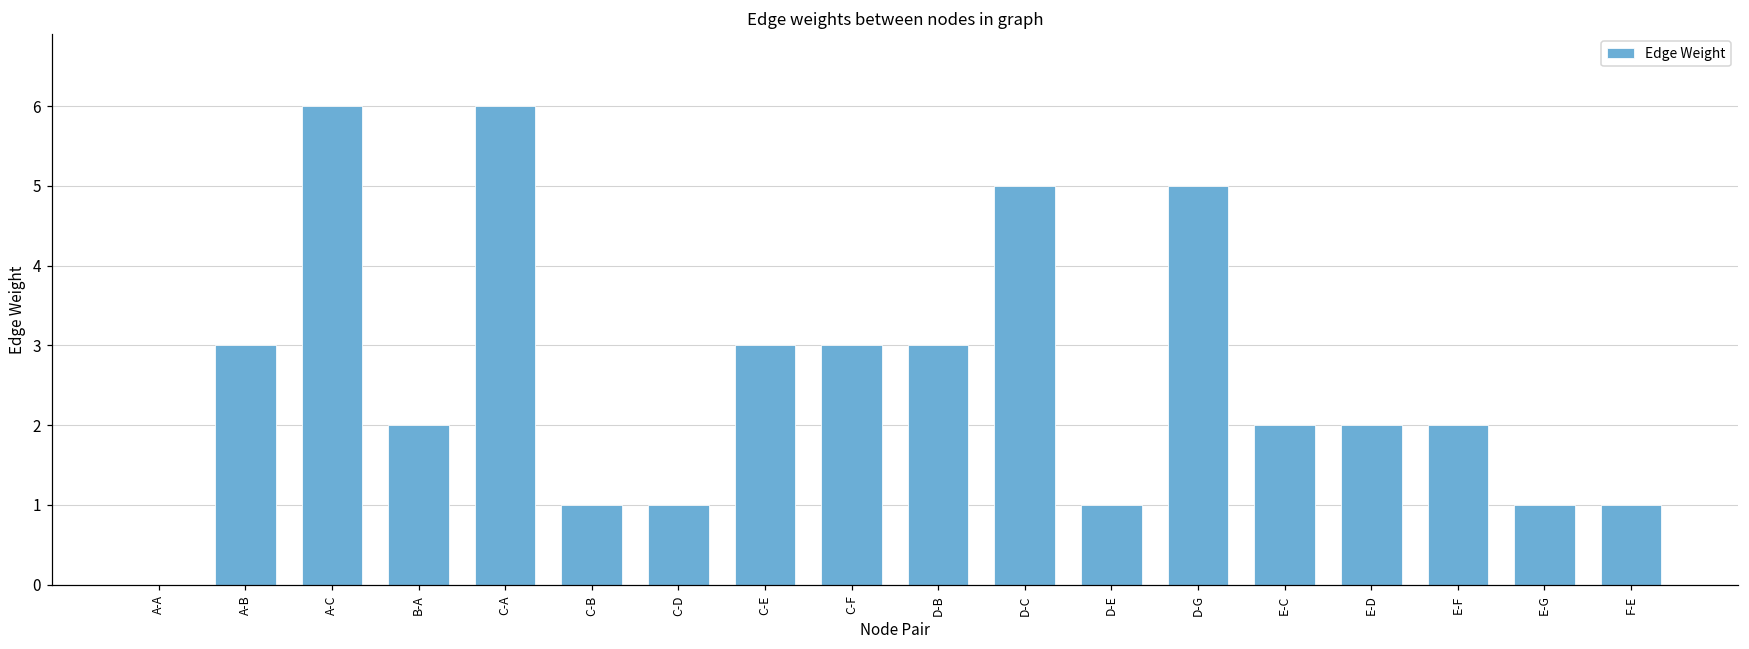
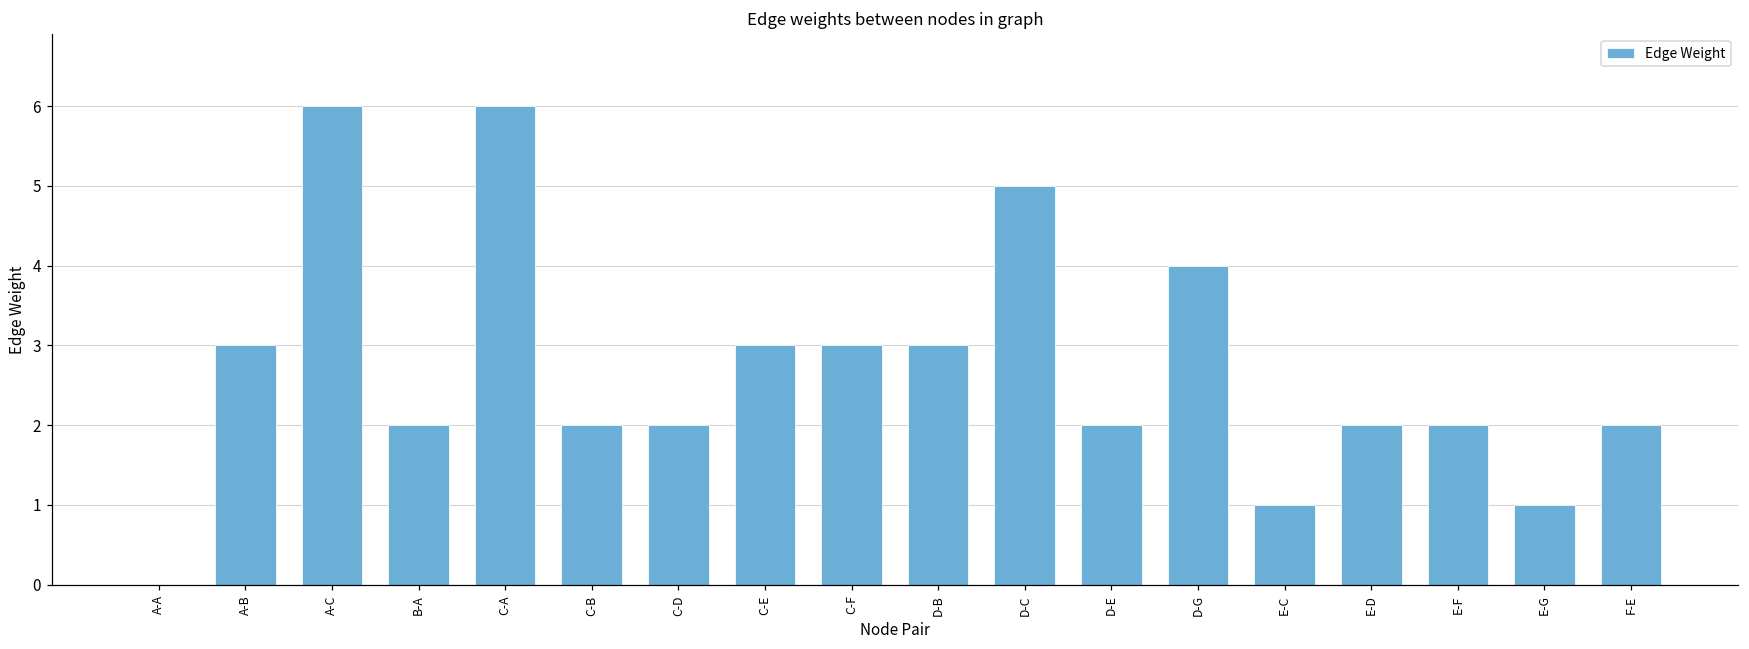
C-B: 1 -> 2
C-D: 1 -> 2
D-E: 1 -> 2
D-G: 5 -> 4
E-C: 2 -> 1
F-E: 1 -> 2
